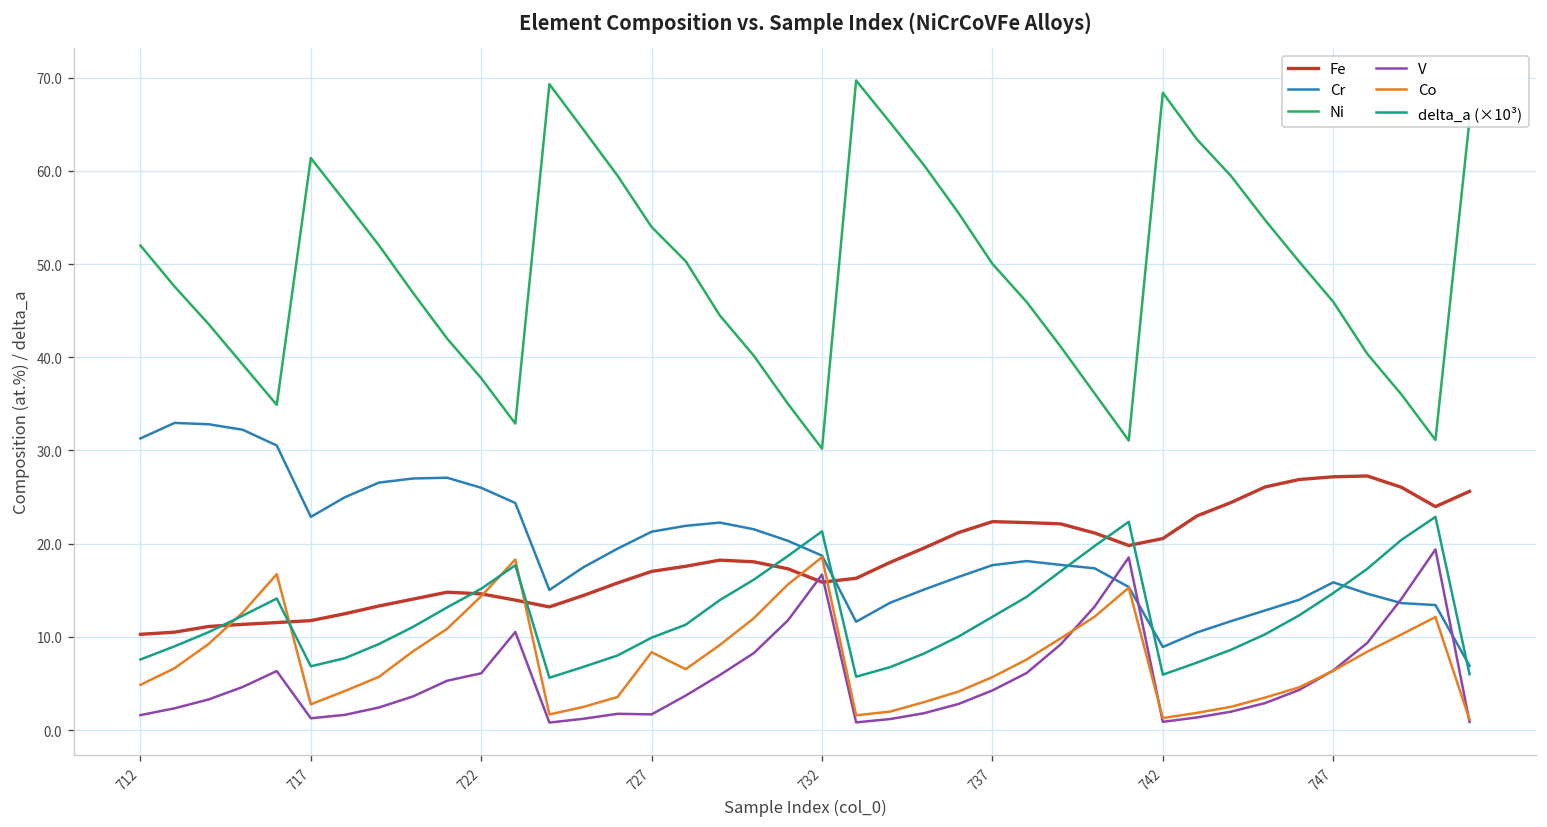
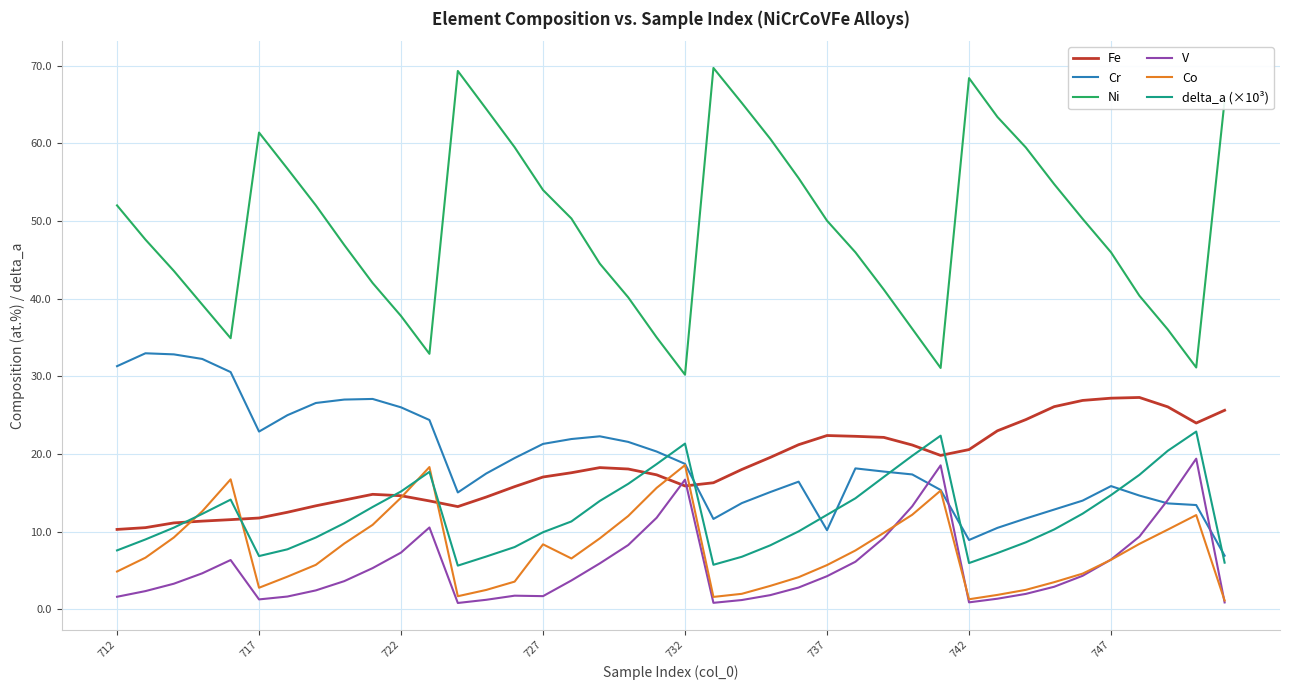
V, 722: 6 -> 7
Cr, 737: 18 -> 10
